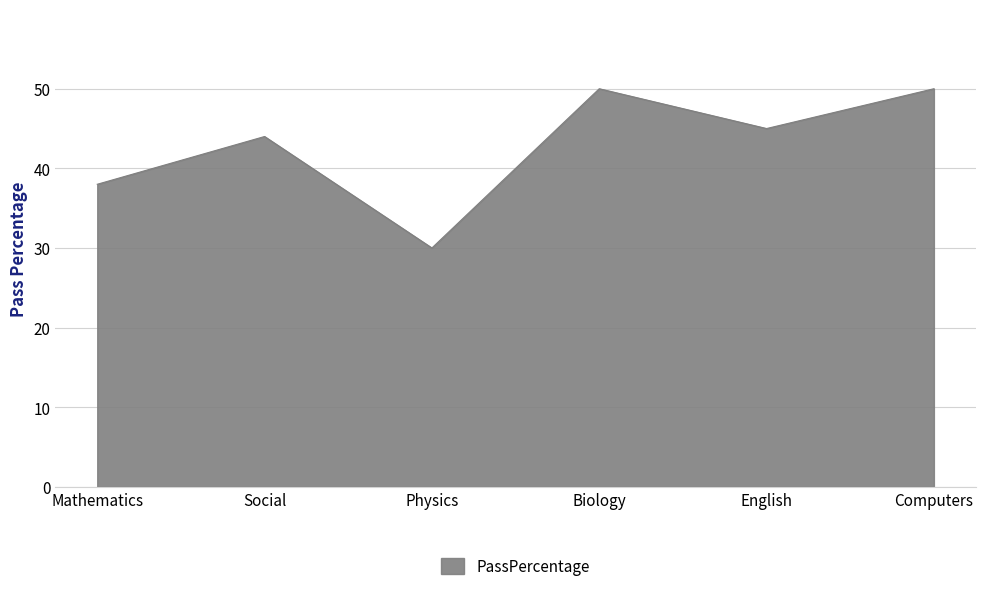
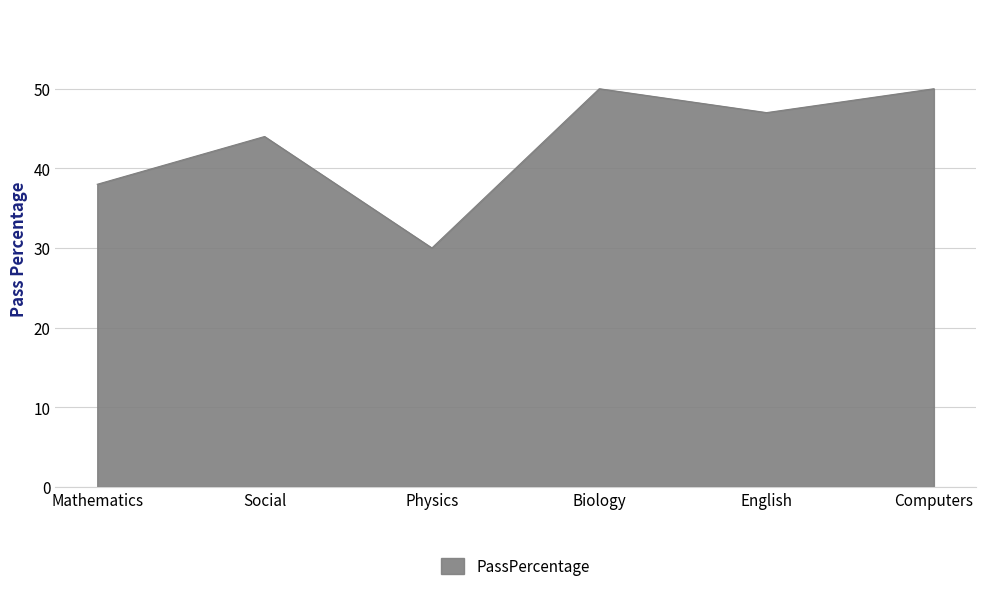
English: 45 -> 47
